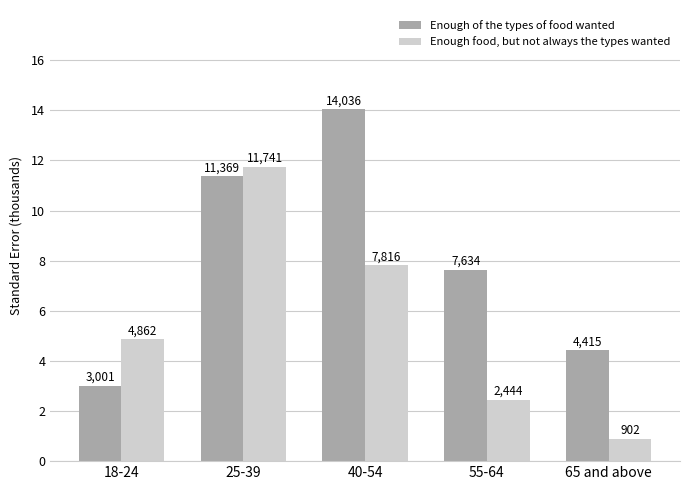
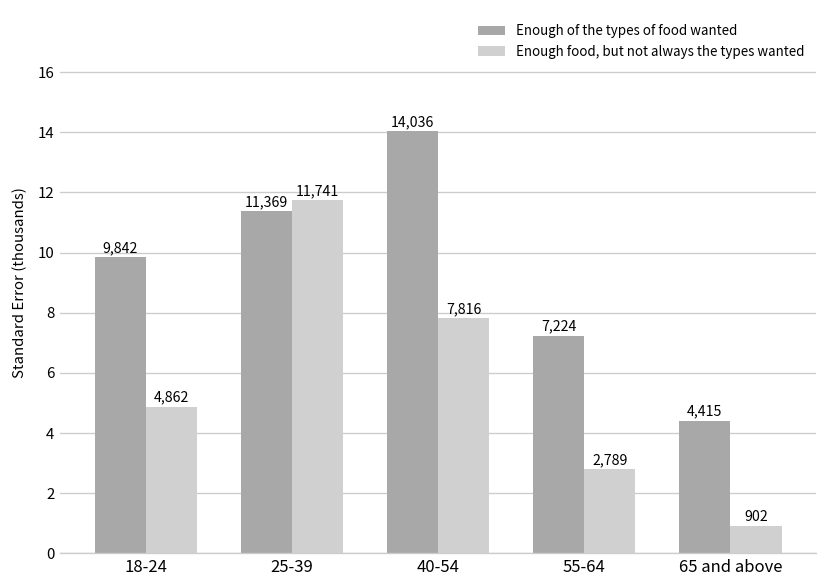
Enough of the types of food wanted, 18-24: 3,001 -> 9,842
Enough of the types of food wanted, 55-64: 7,634 -> 7,224
Enough food, but not always the types wanted, 55-64: 2,444 -> 2,789
